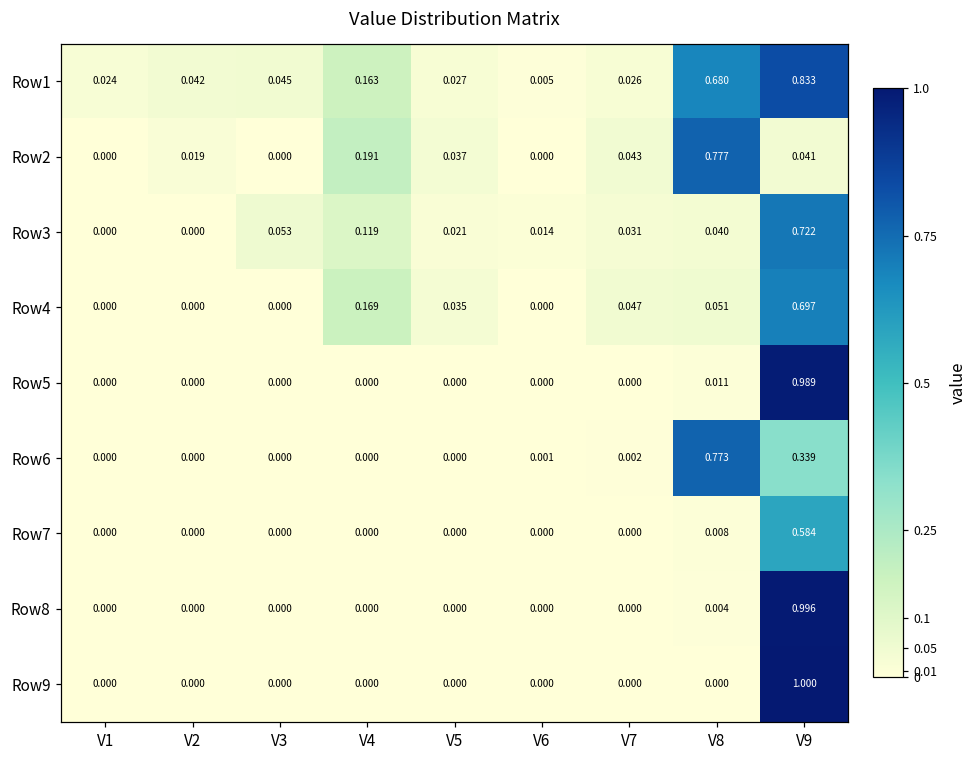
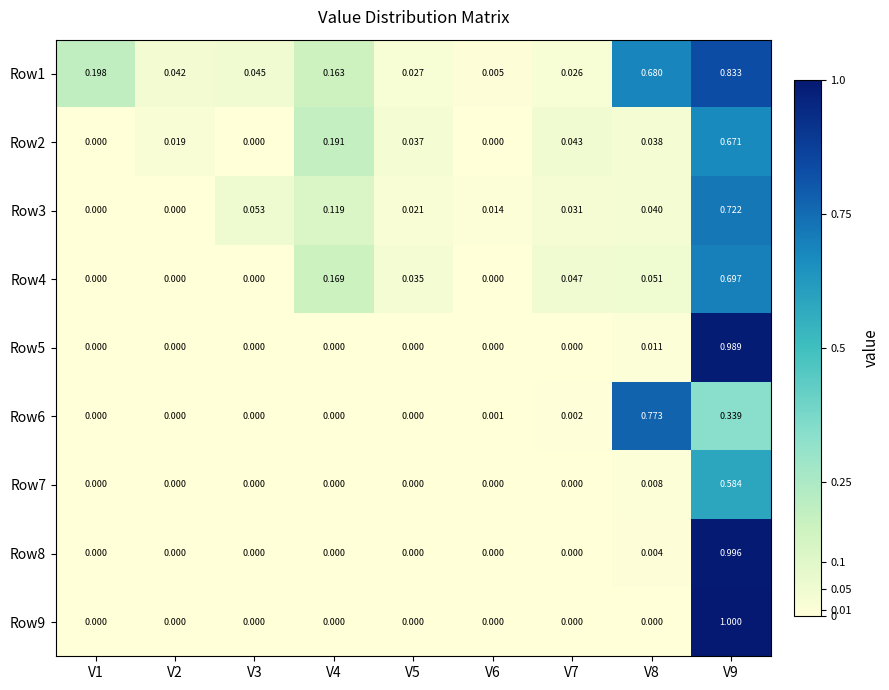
Row1, V1: 0.024 -> 0.198
Row2, V8: 0.777 -> 0.038
Row2, V9: 0.041 -> 0.671
